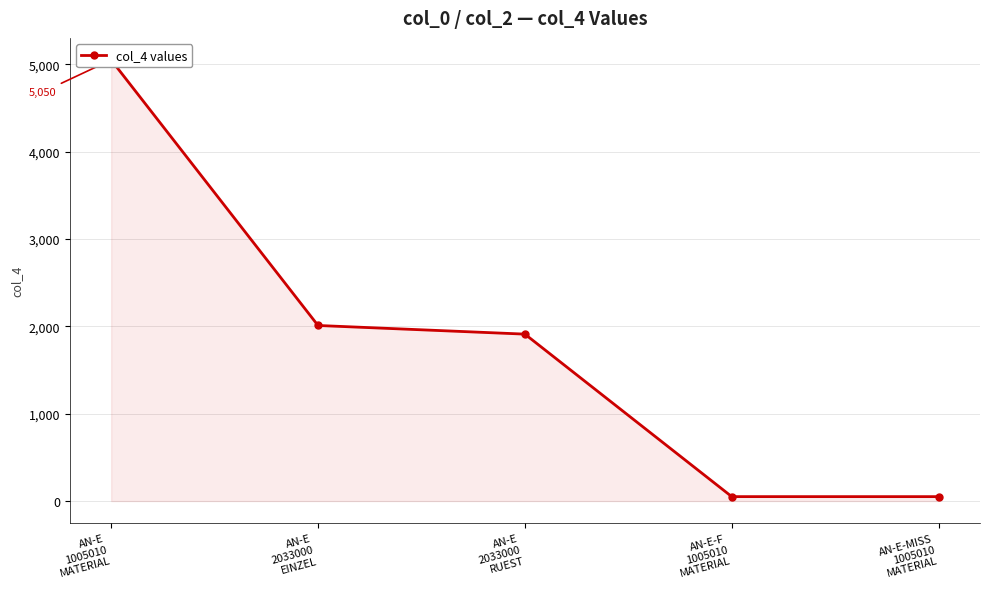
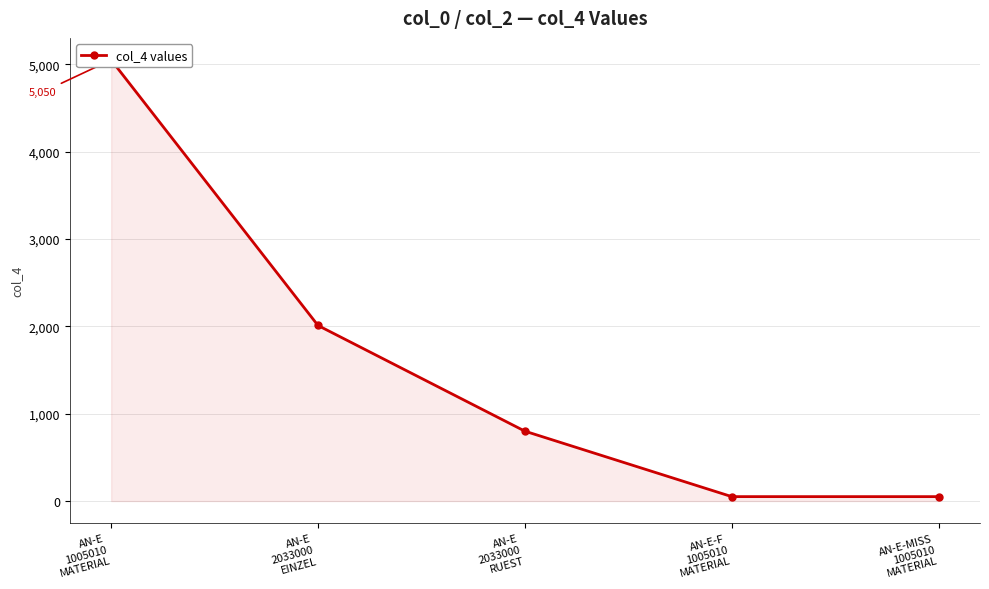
AN-E 2033000 RUEST: 1,900 -> 800
